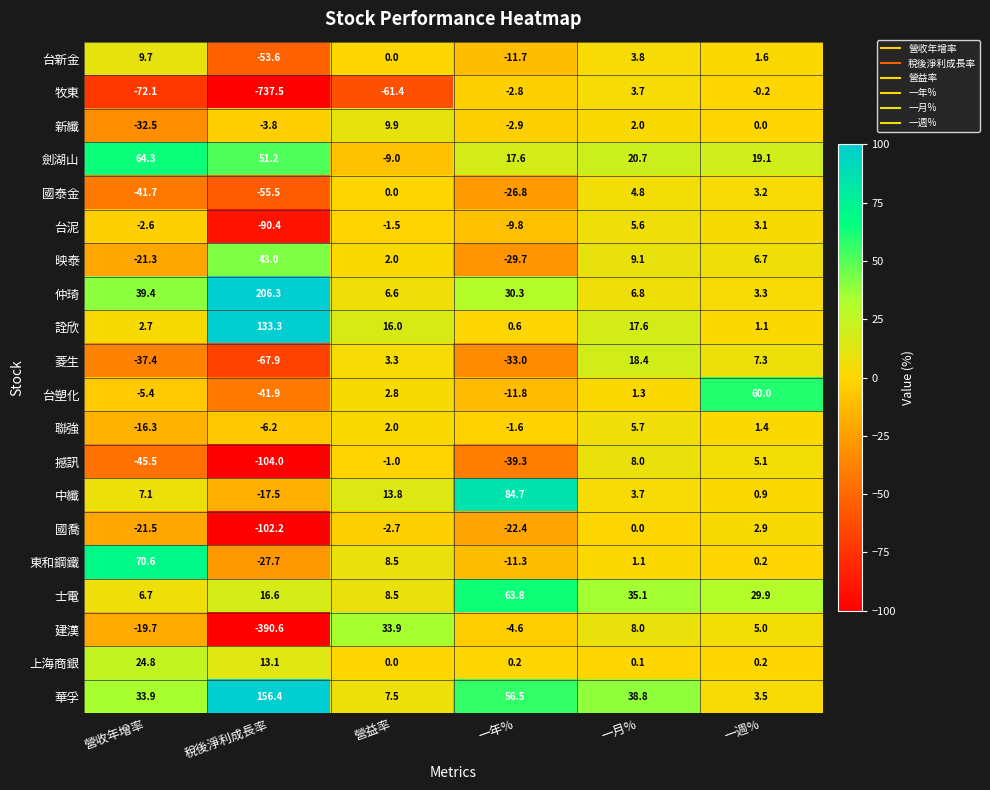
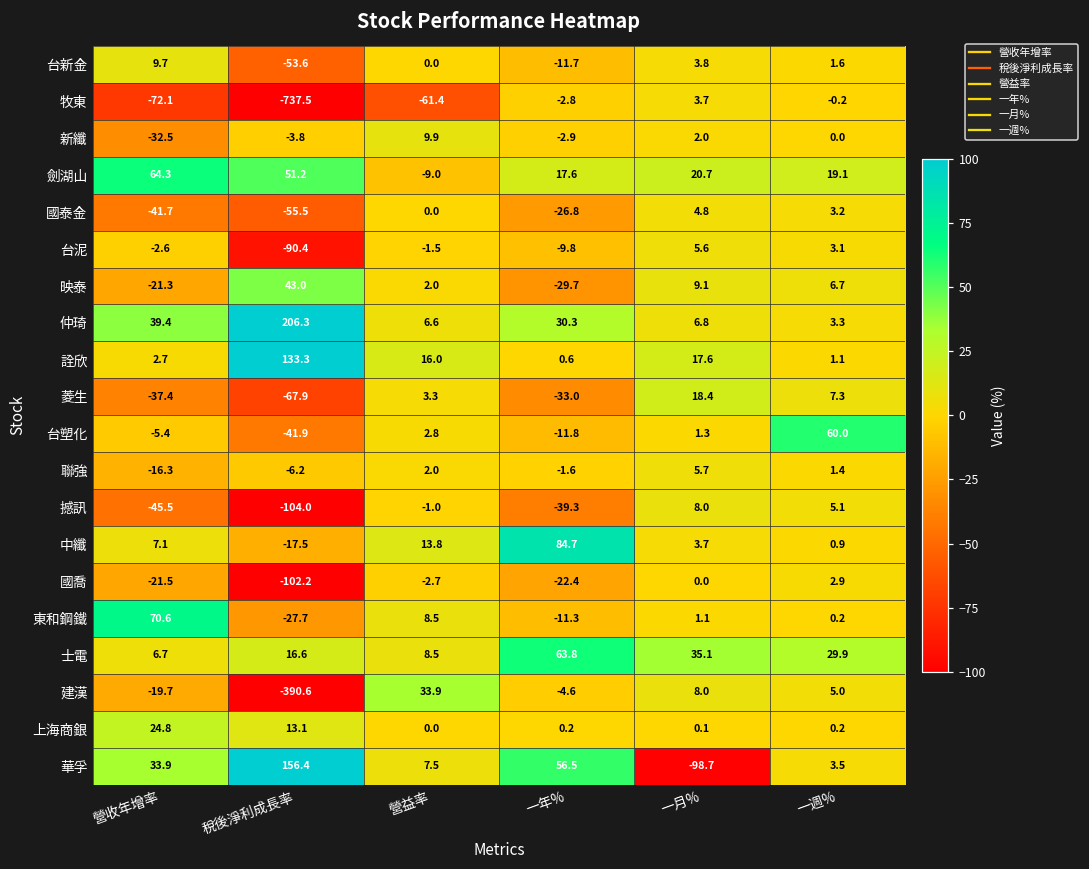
華孚, 一月%: 38.8 -> -98.7
